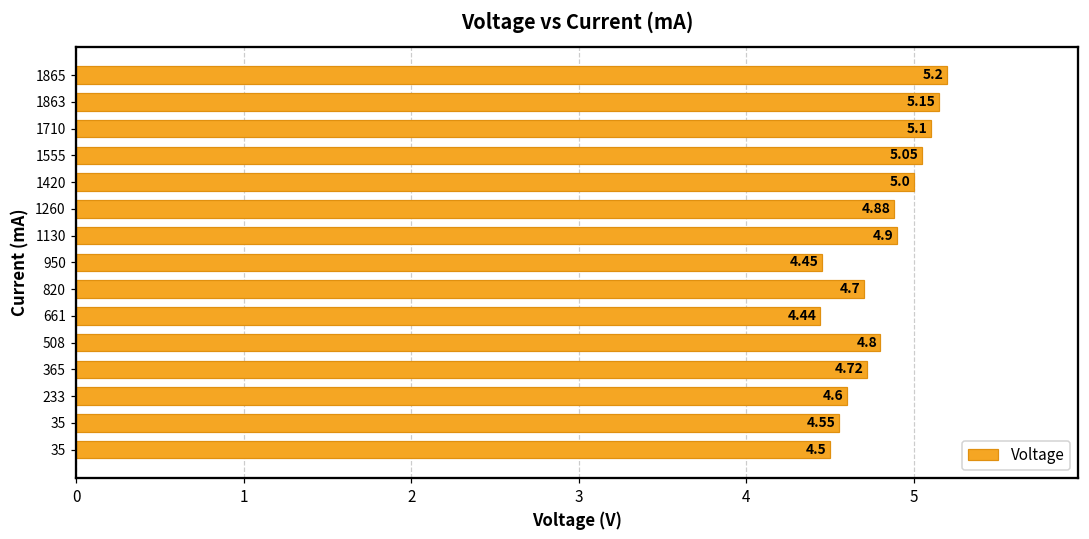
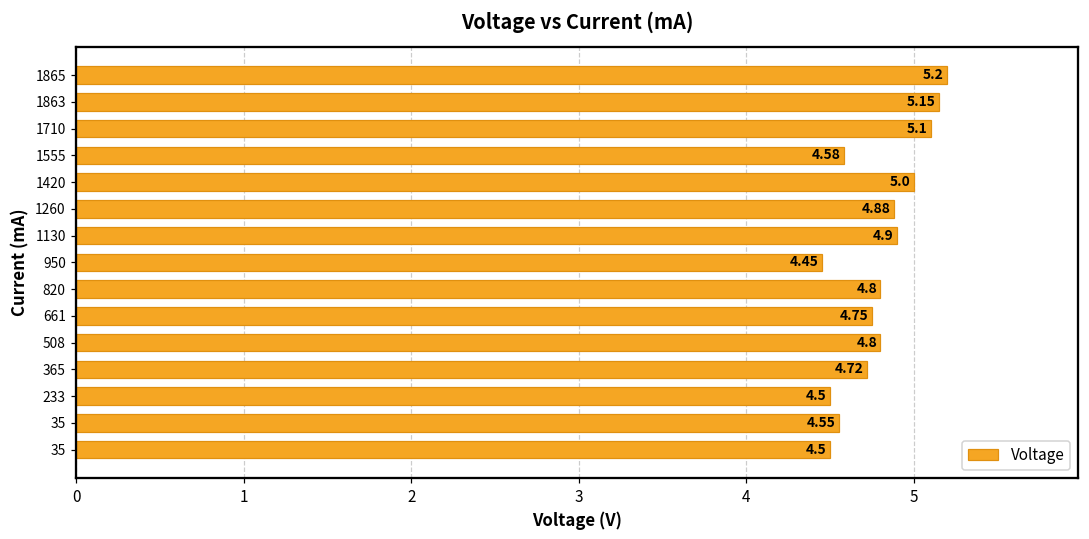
1555: 5.05 -> 4.58
820: 4.7 -> 4.8
661: 4.44 -> 4.75
233: 4.6 -> 4.5
